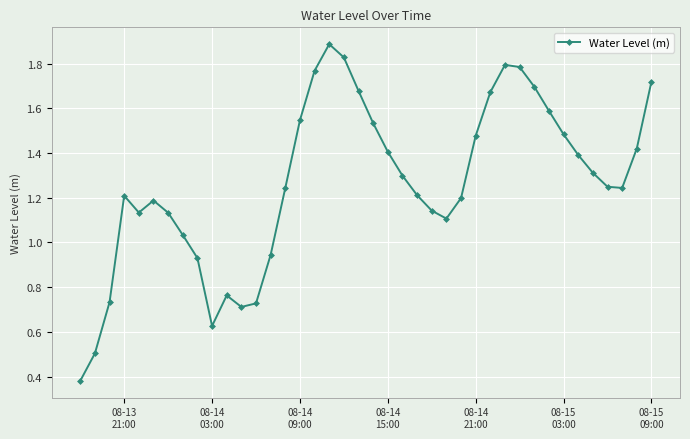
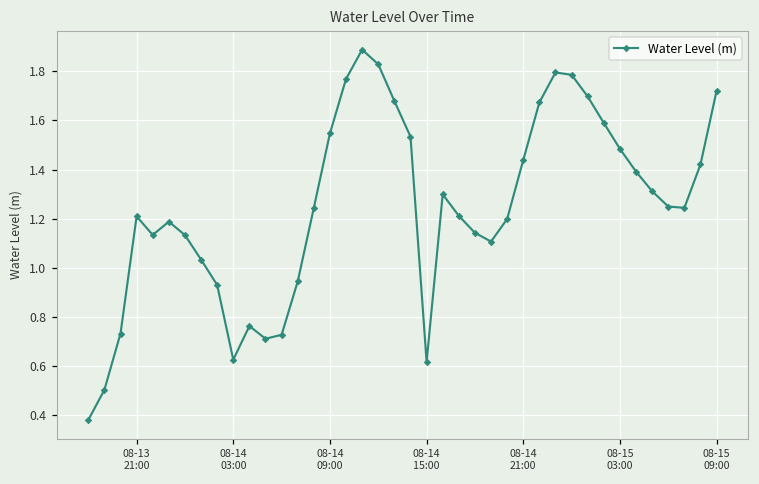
08-14 15:00: 1.41 -> 0.62
08-14 21:00: 1.48 -> 1.44
